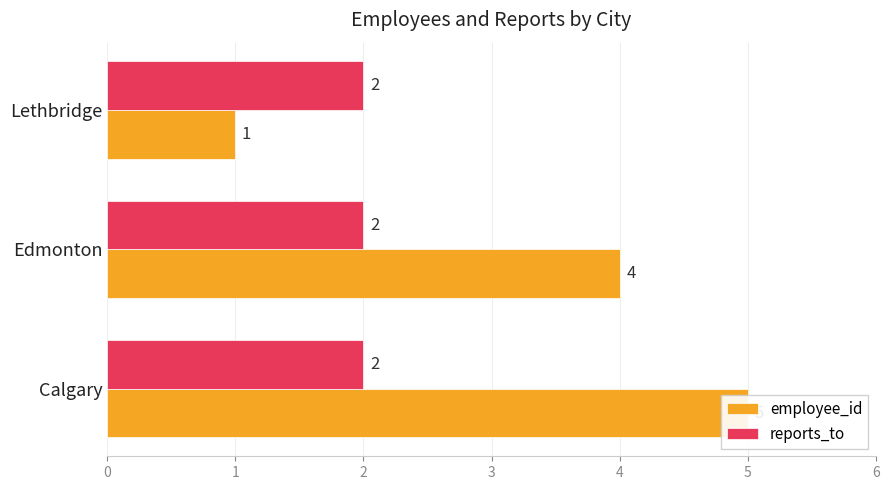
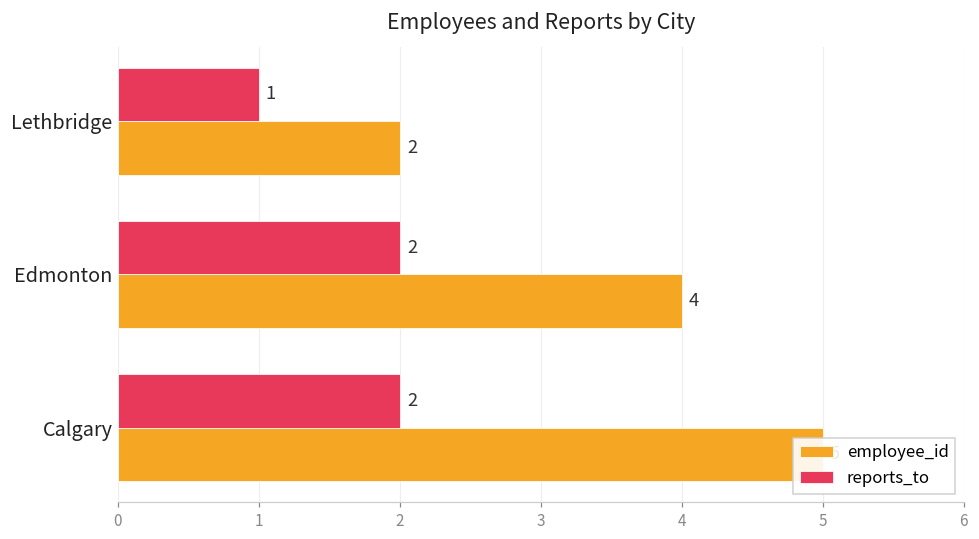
reports_to, Lethbridge: 2 -> 1
employee_id, Lethbridge: 1 -> 2
